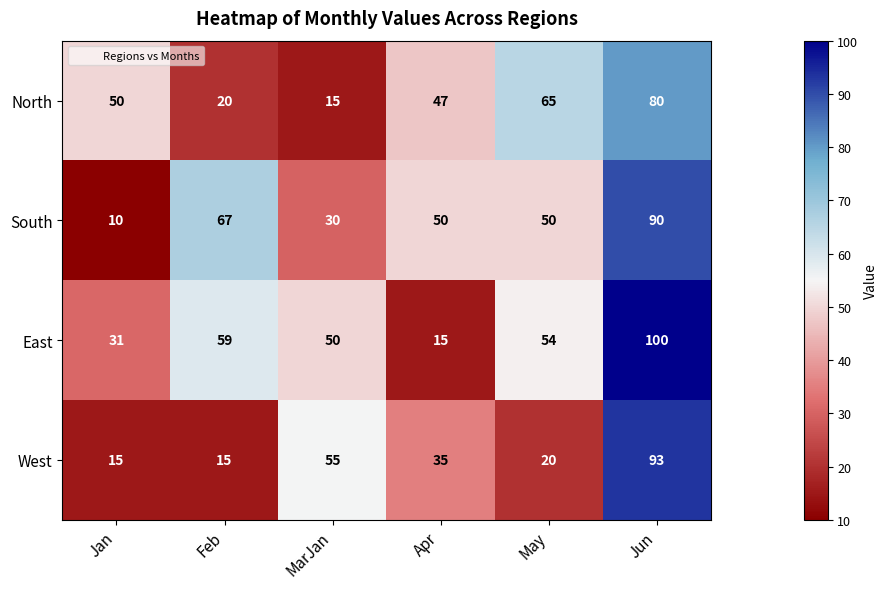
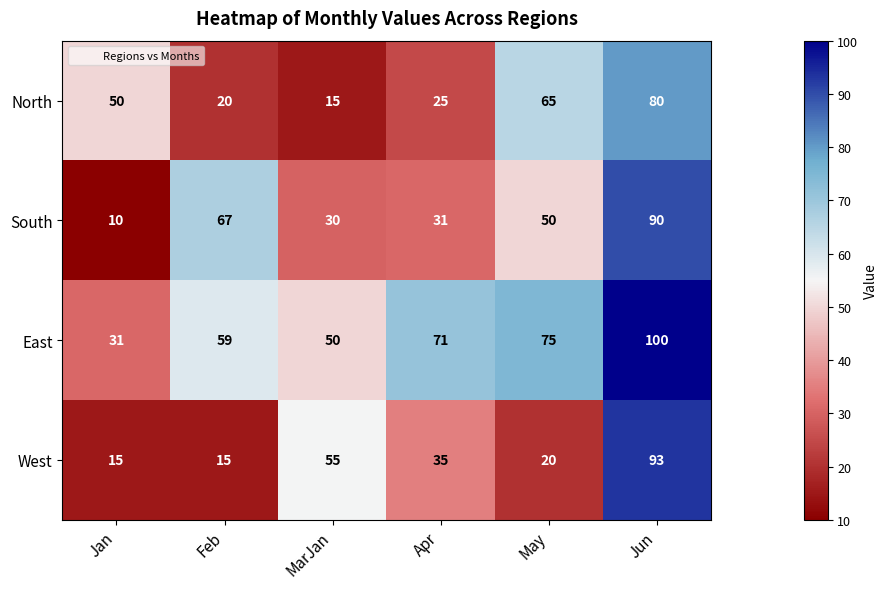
North, Apr: 47 -> 25
South, Apr: 50 -> 31
East, Apr: 15 -> 71
East, May: 54 -> 75
